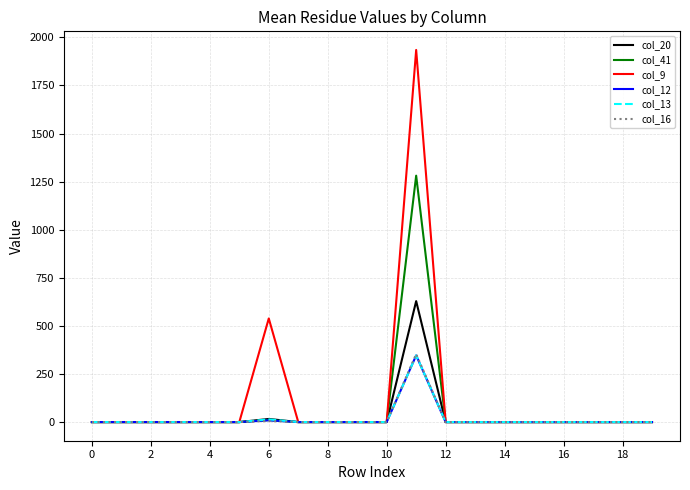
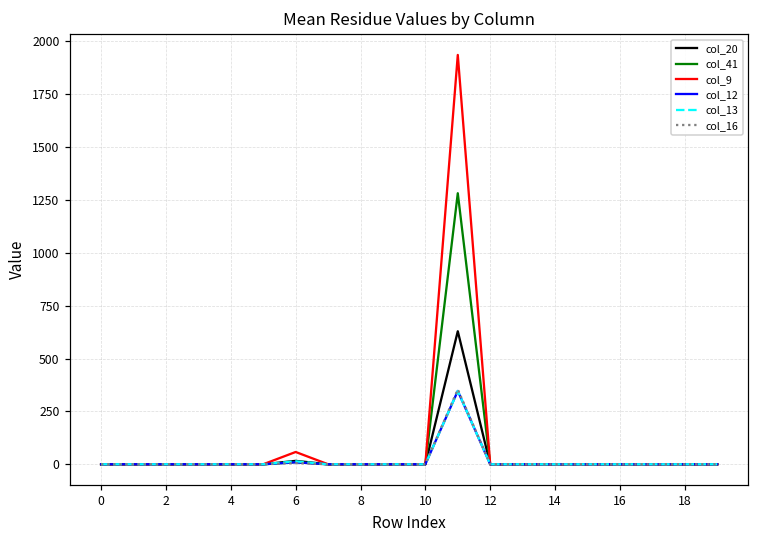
col_9, 6: 540 -> 60
